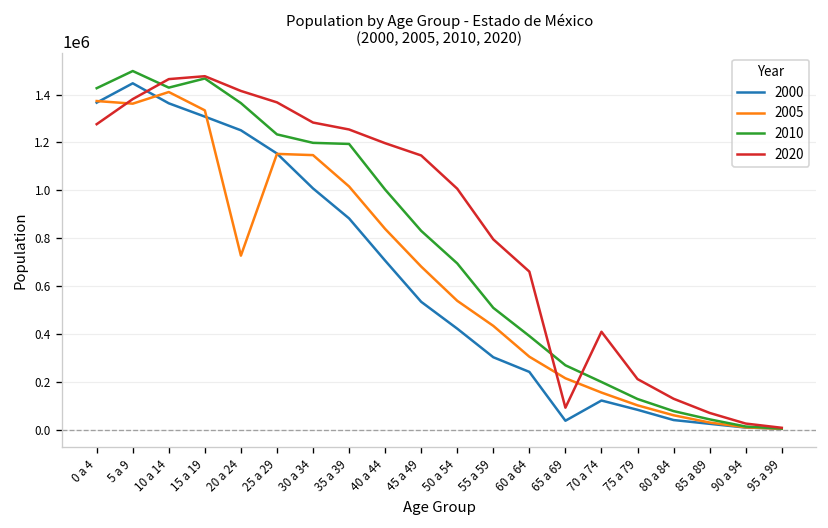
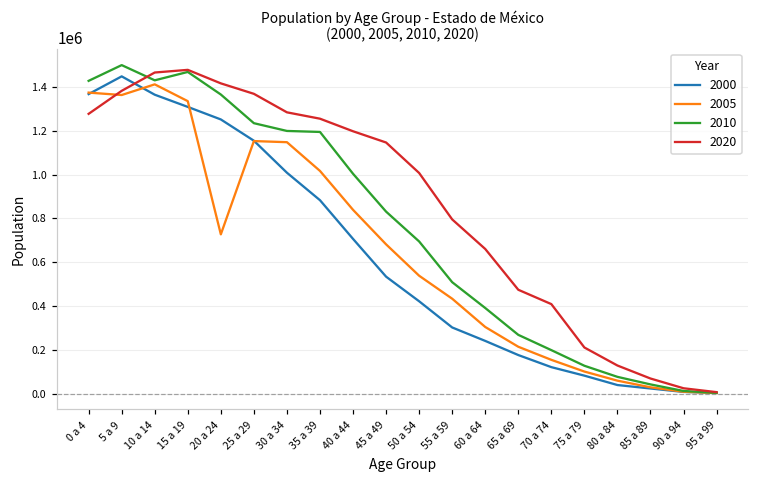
2000, 65 a 69: 40000 -> 180000
2020, 65 a 69: 90000 -> 480000
